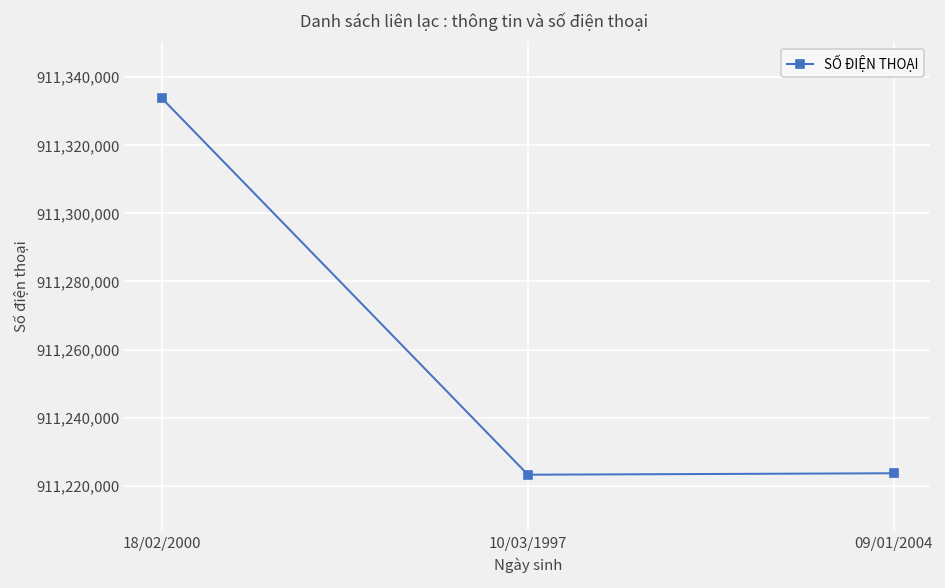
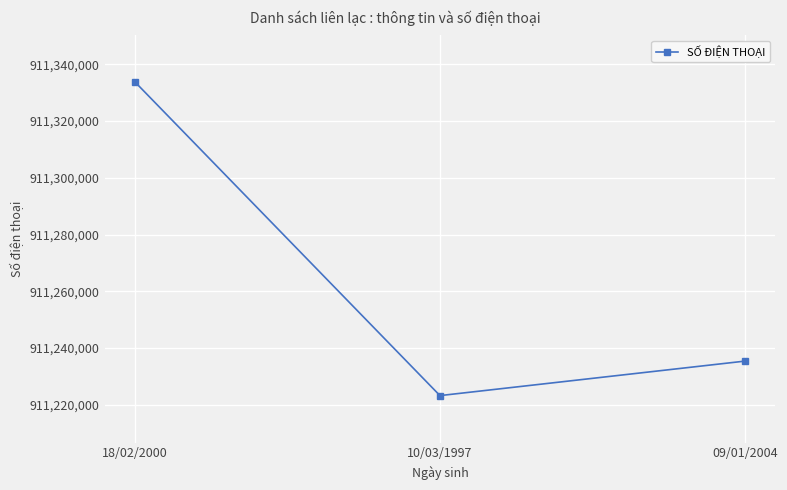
09/01/2004: 911,224,000 -> 911,235,000
